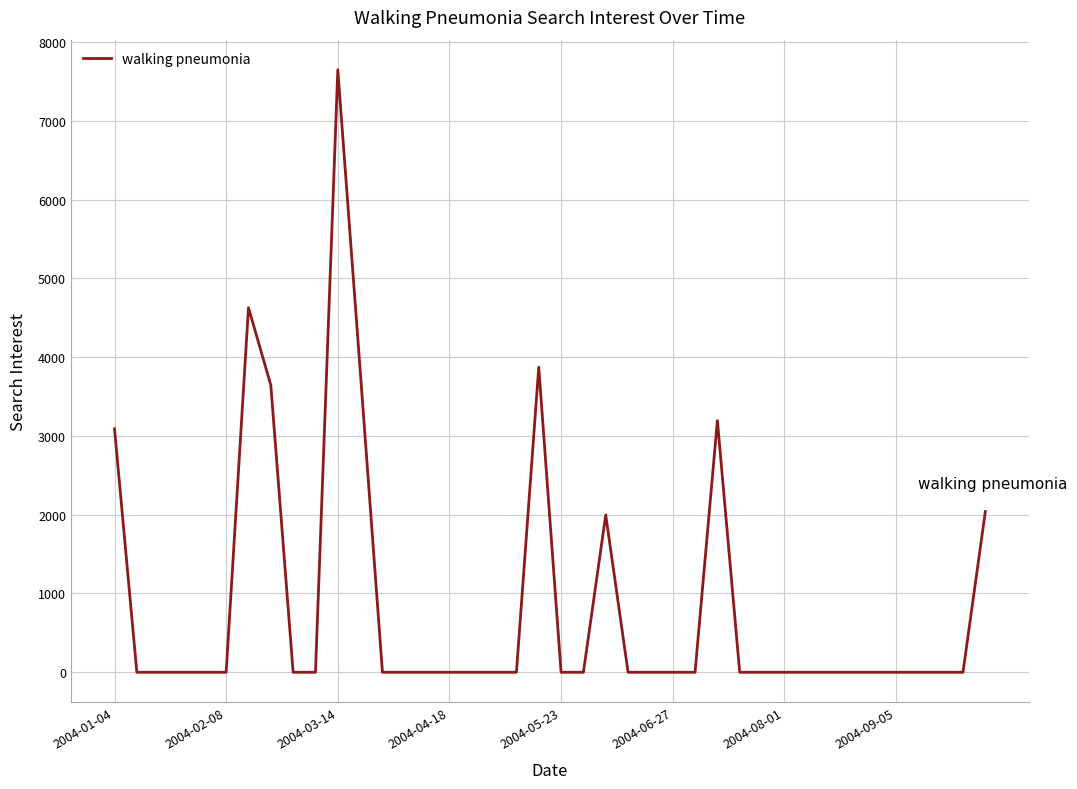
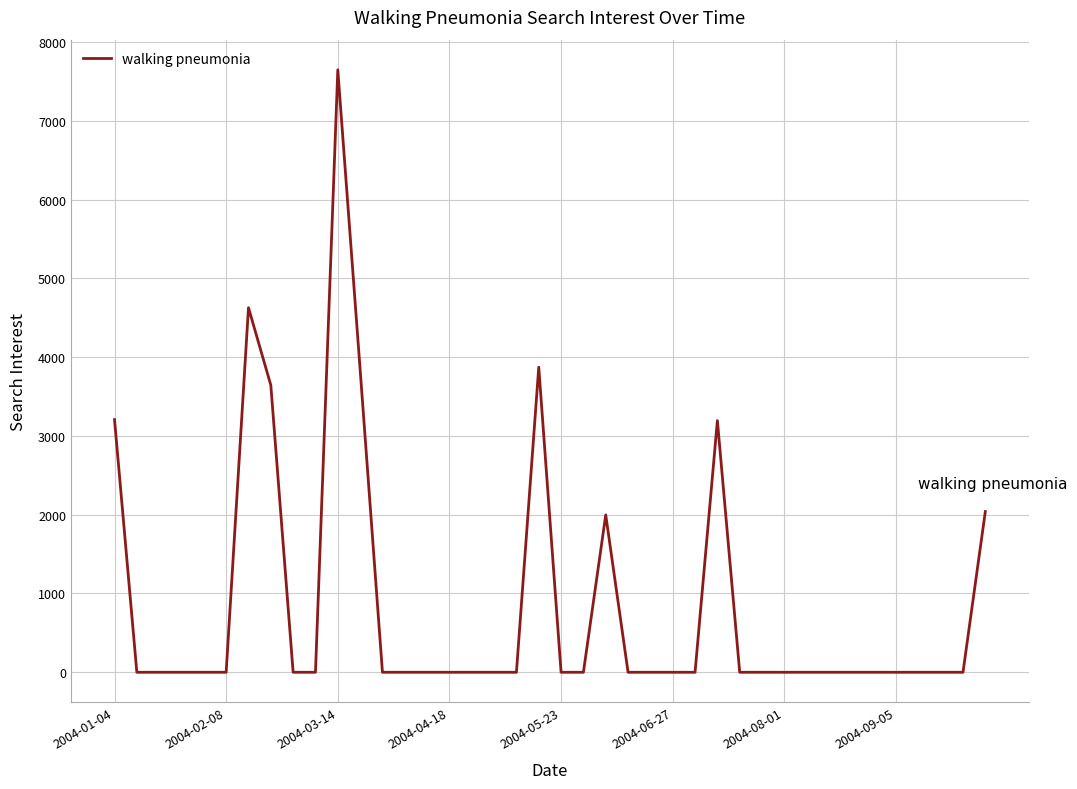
2004-01-04: 3100 -> 3200
